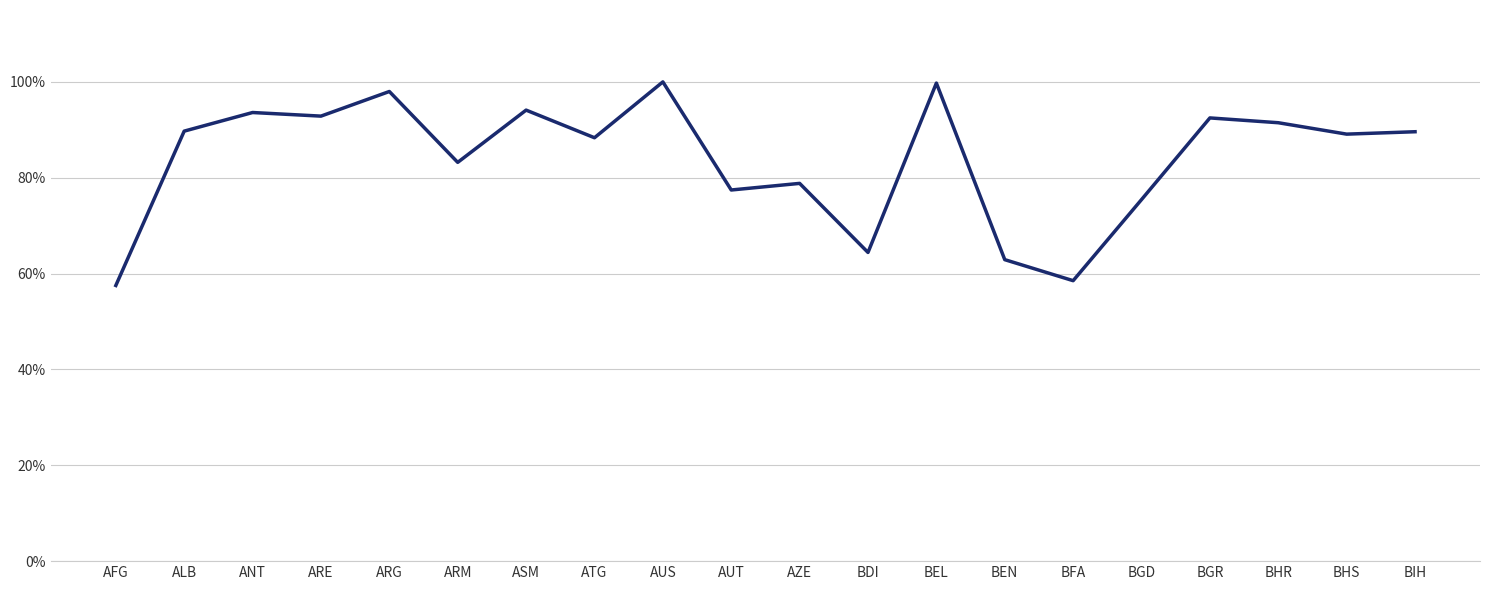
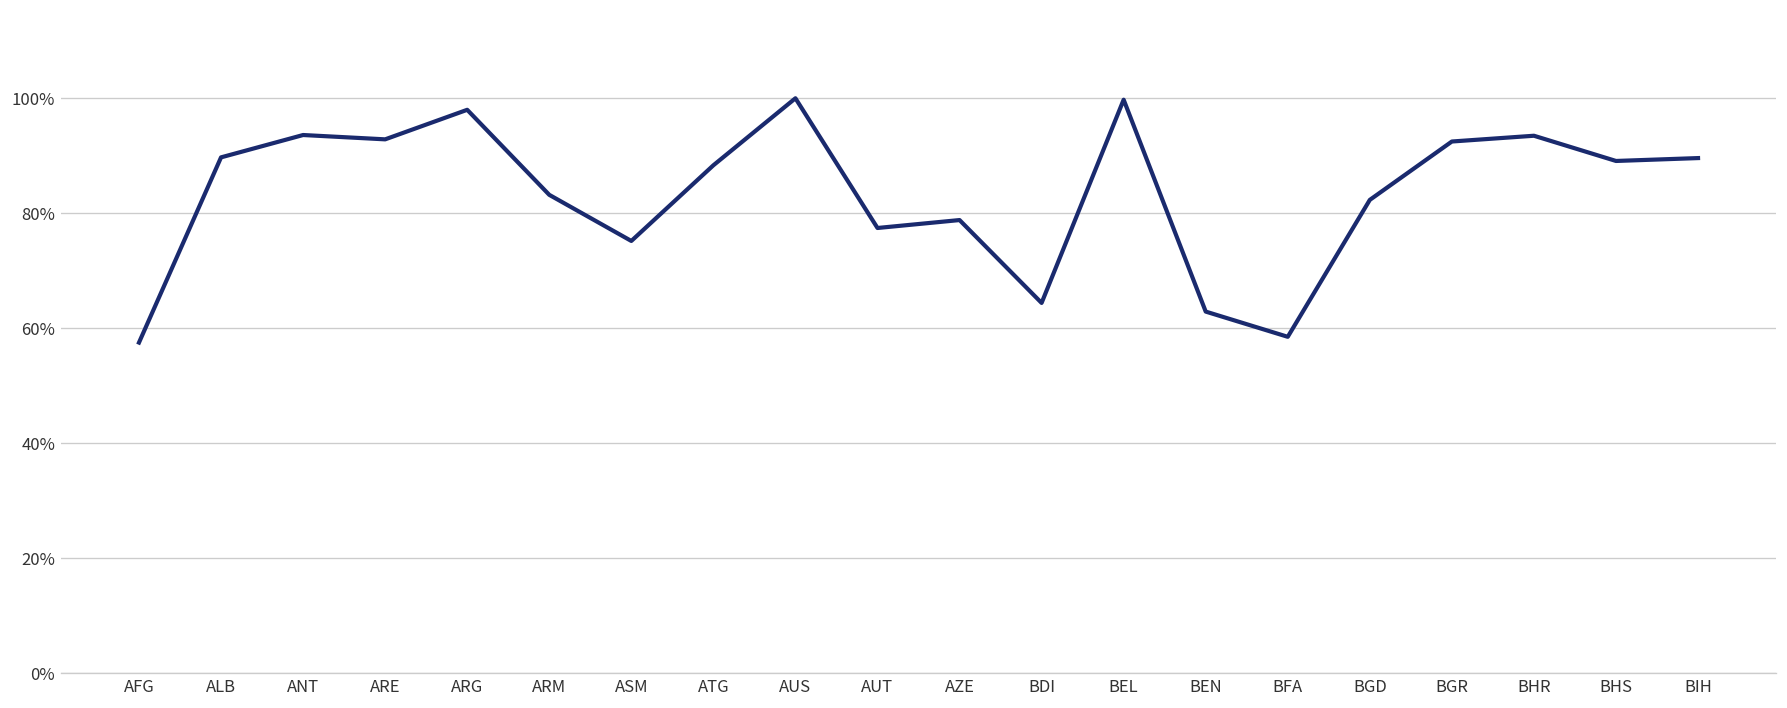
ASM: 94% -> 75%
BGD: 75% -> 82%
BHR: 91% -> 93%
